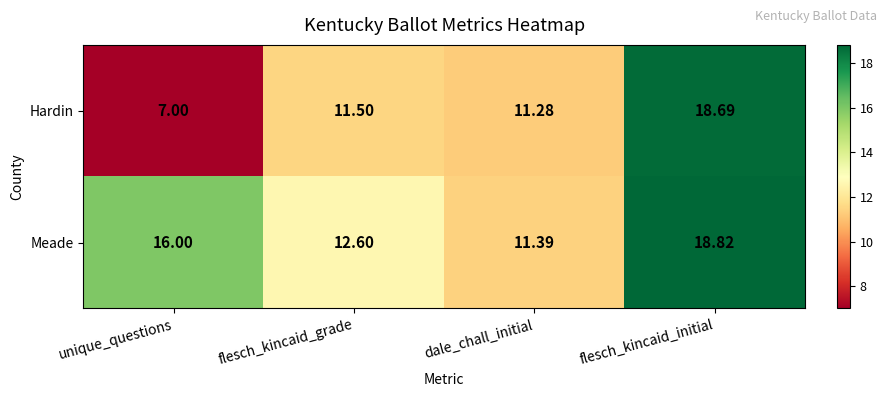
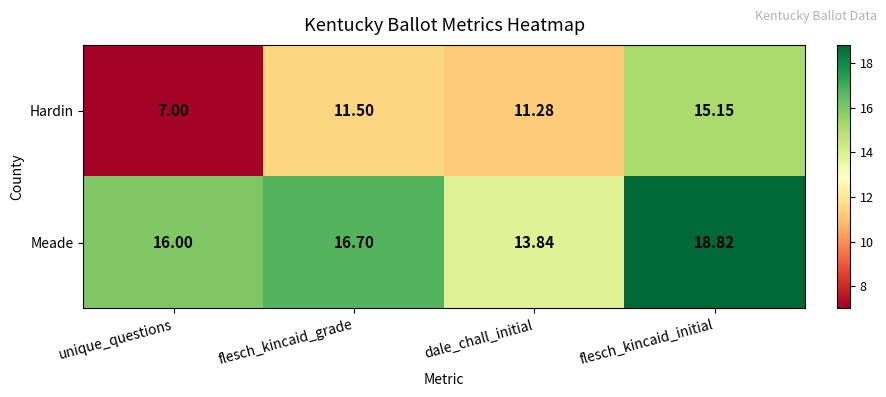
Hardin, flesch_kincaid_initial: 18.69 -> 15.15
Meade, flesch_kincaid_grade: 12.60 -> 16.70
Meade, dale_chall_initial: 11.39 -> 13.84
